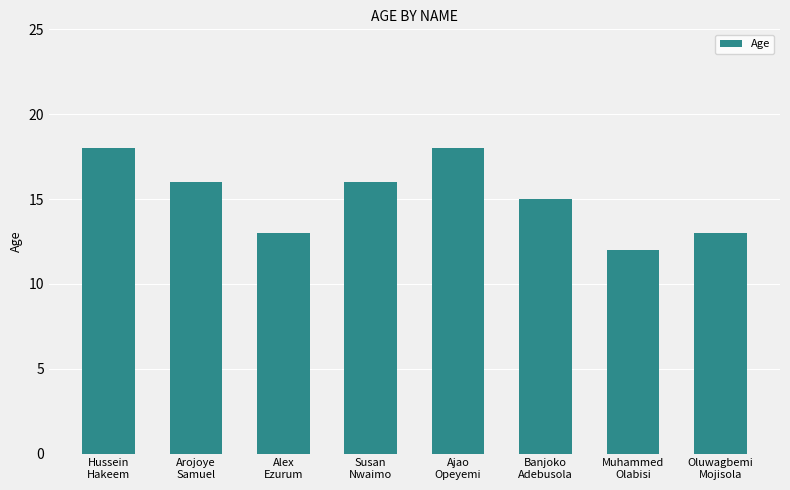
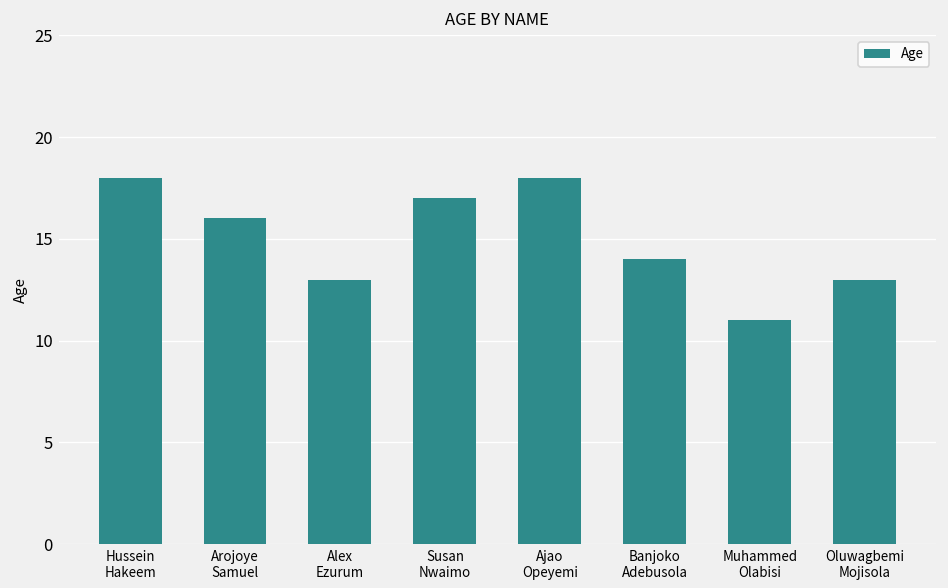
Susan Nwaimo: 16 -> 17
Banjoko Adebusola: 15 -> 14
Muhammed Olabisi: 12 -> 11
